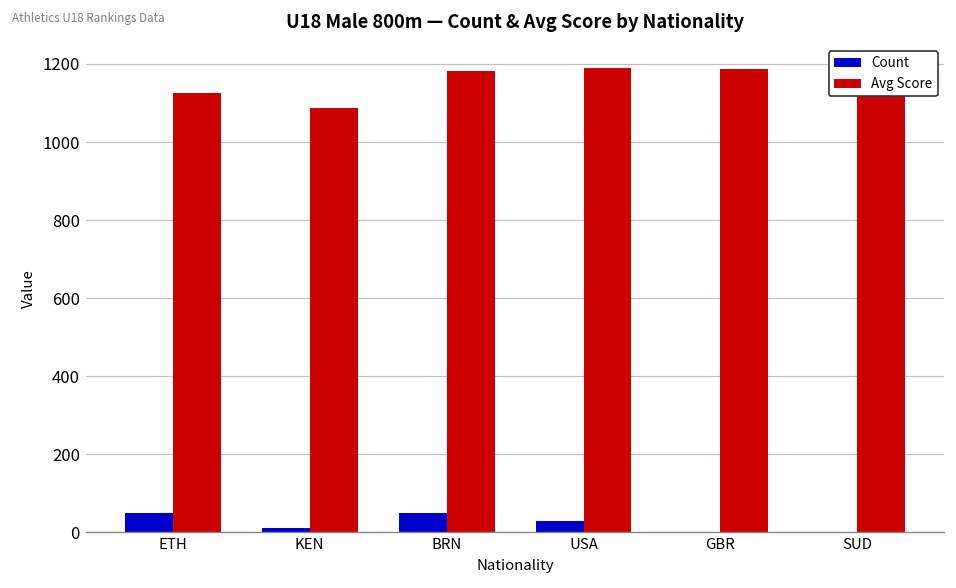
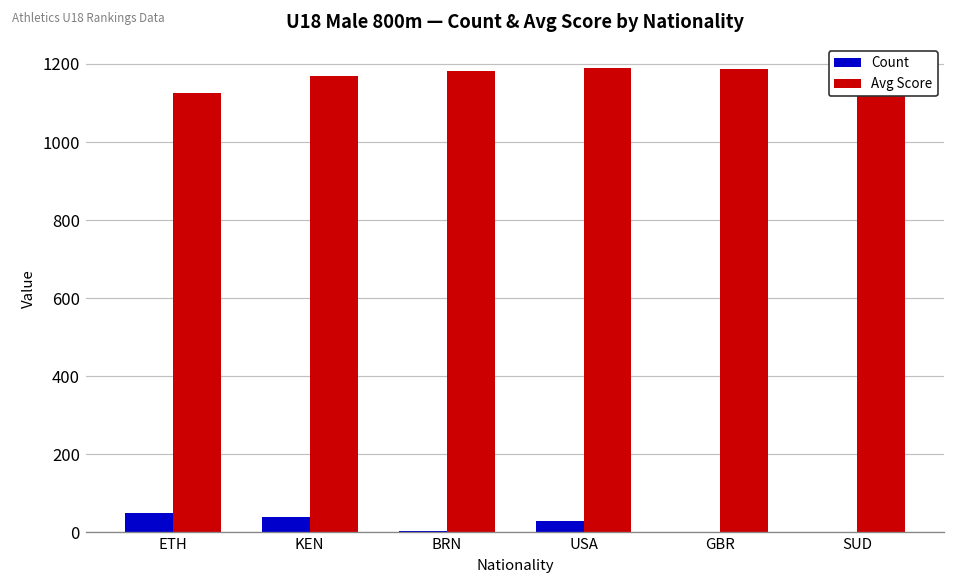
Count, KEN: 10 -> 40
Avg Score, KEN: 1090 -> 1170
Count, BRN: 50 -> 0
